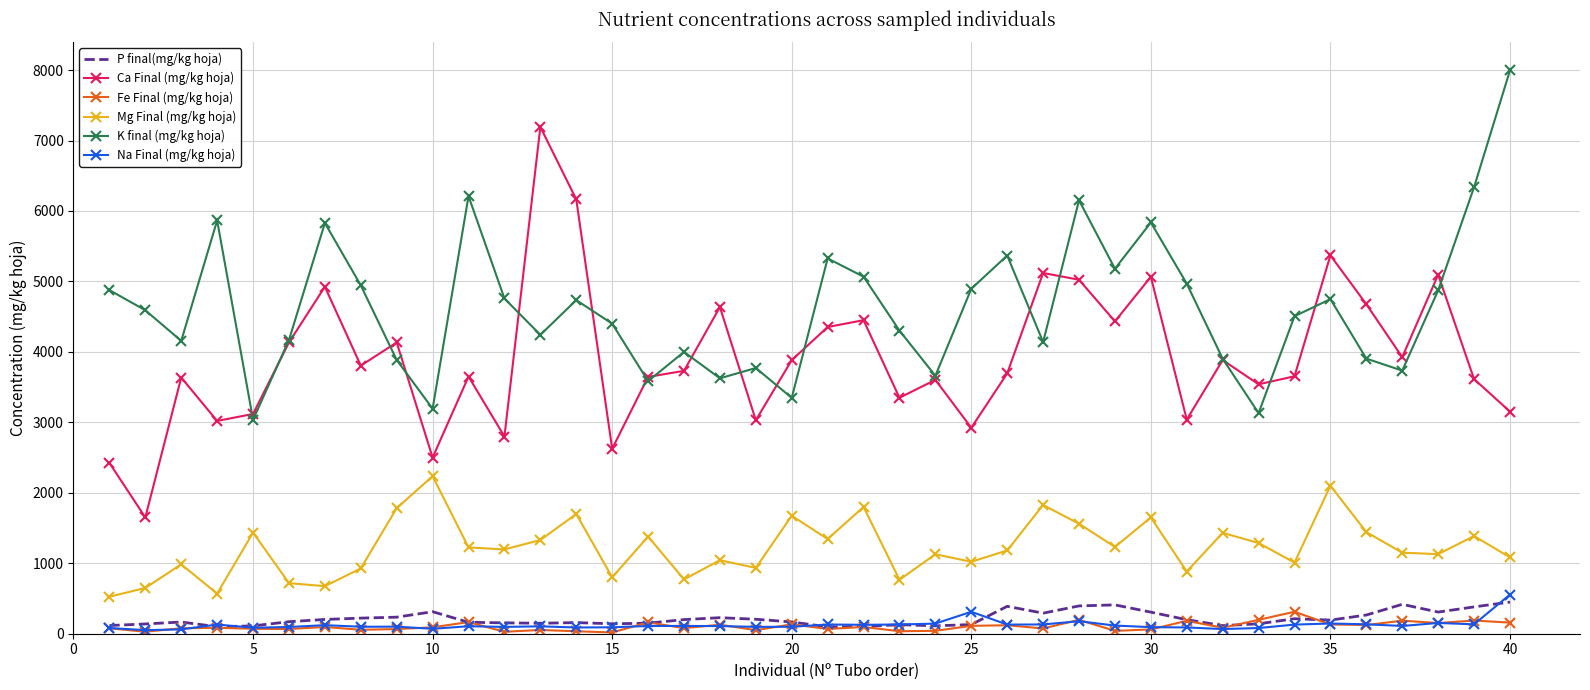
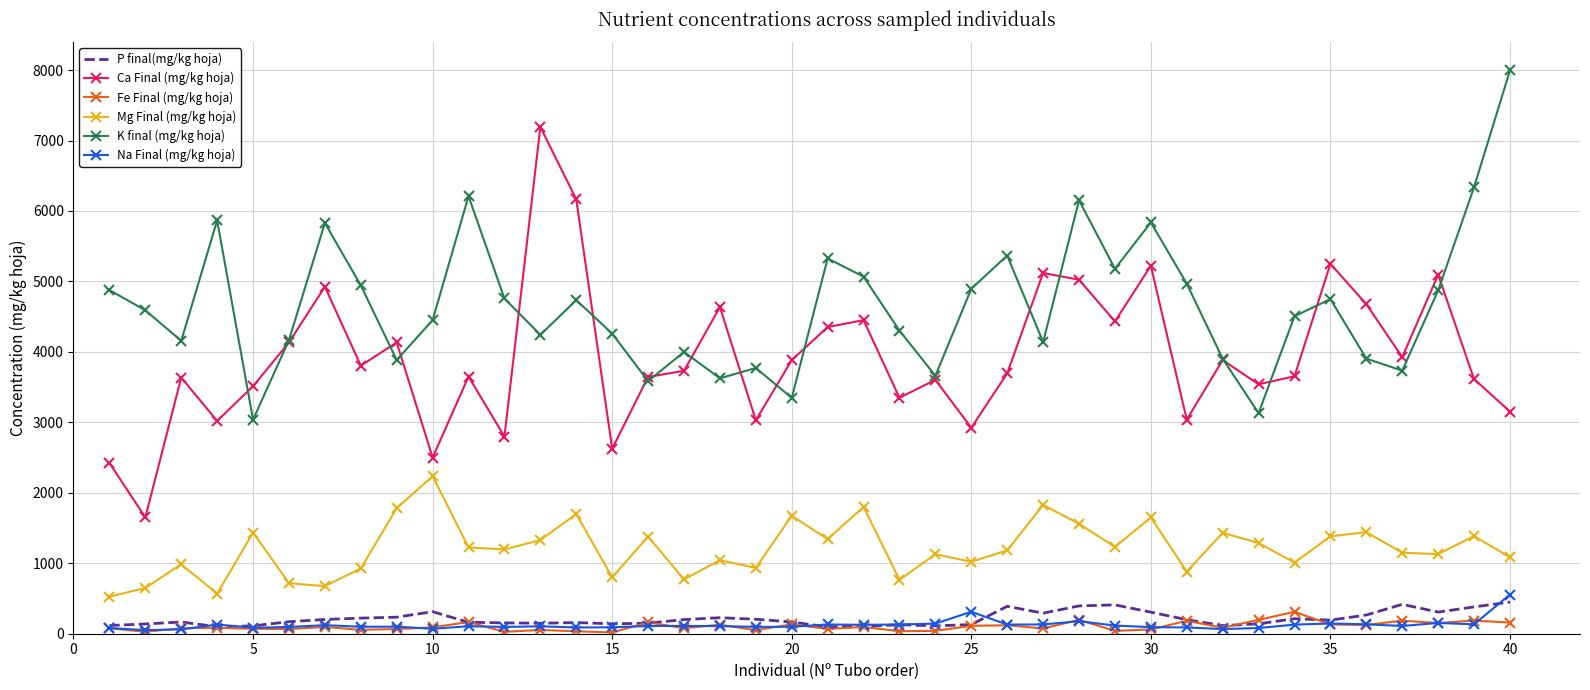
Ca Final (mg/kg hoja), 5: 3100 -> 3500
K final (mg/kg hoja), 10: 3200 -> 4500
K final (mg/kg hoja), 15: 4400 -> 4300
Ca Final (mg/kg hoja), 30: 5100 -> 5200
Ca Final (mg/kg hoja), 35: 5400 -> 5300
Mg Final (mg/kg hoja), 35: 2100 -> 1400
